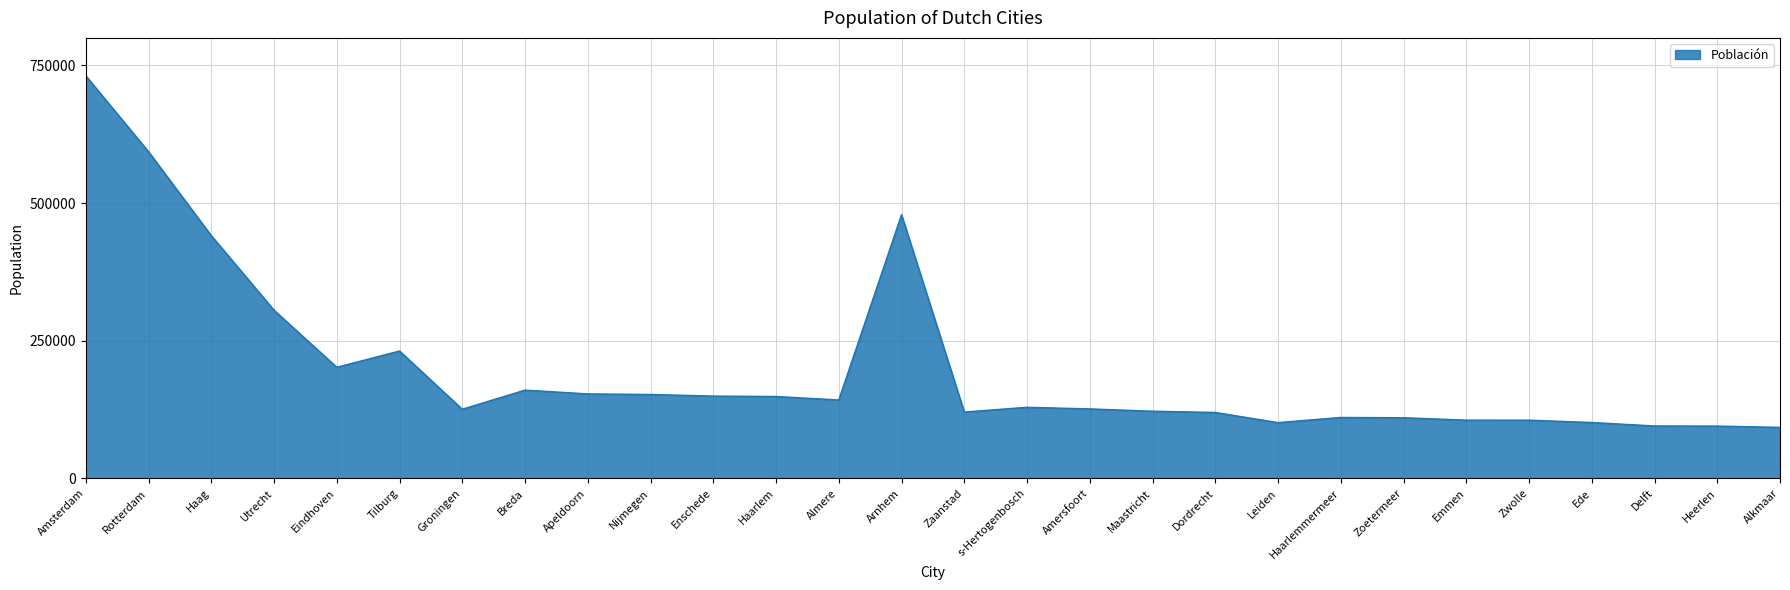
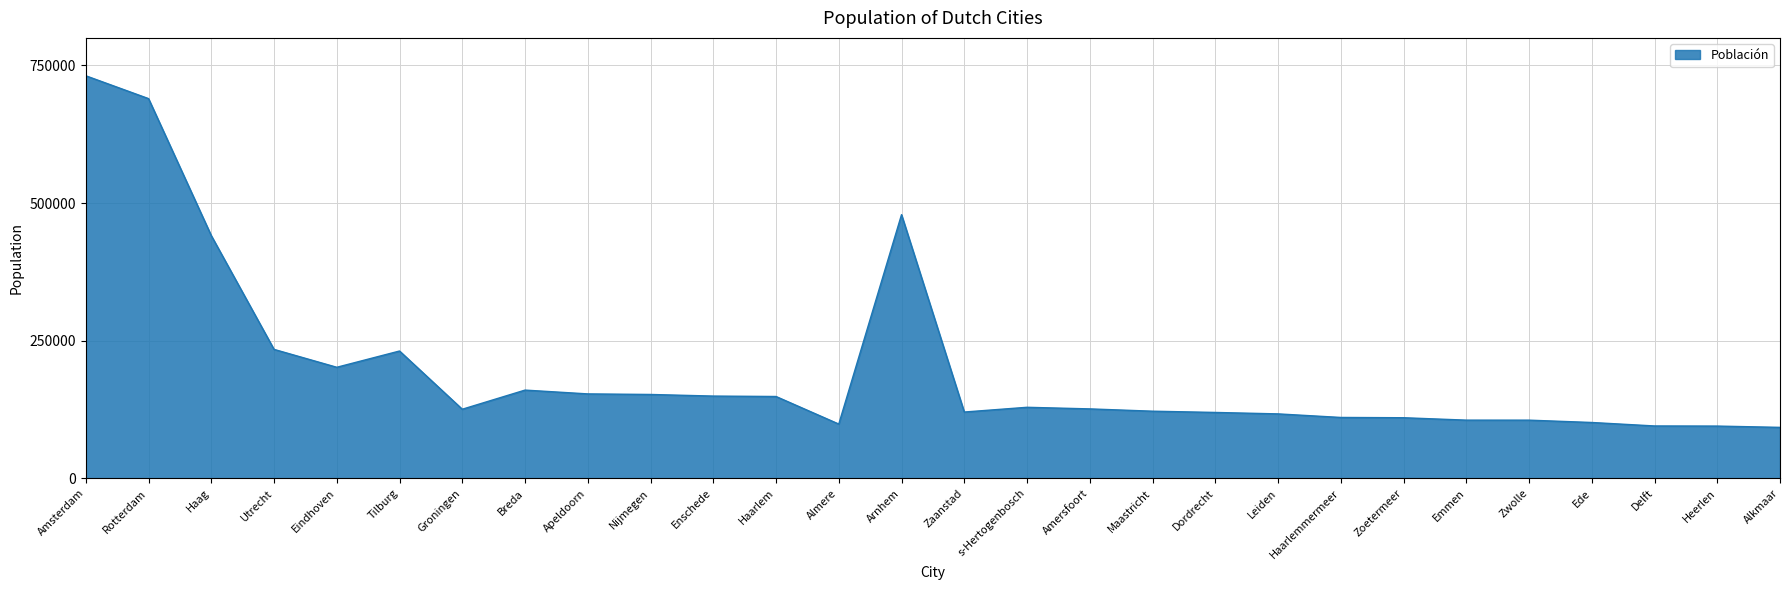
Rotterdam: 590000 -> 690000
Utrecht: 310000 -> 230000
Almere: 140000 -> 100000
Leiden: 100000 -> 120000
